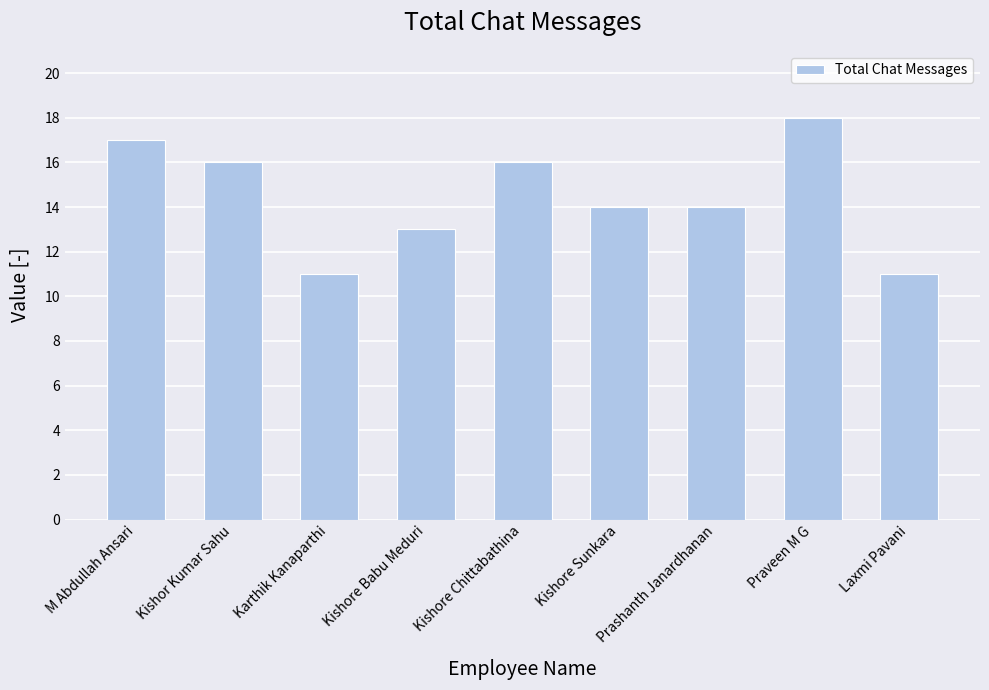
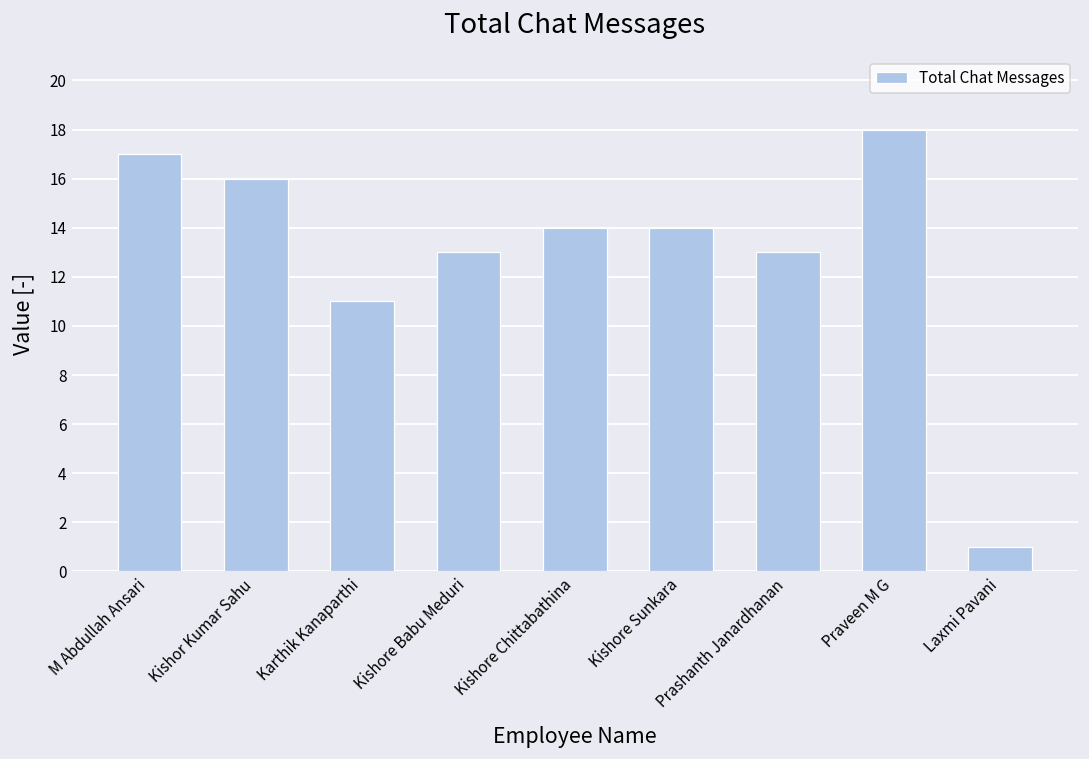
Kishore Chittabathina: 16 -> 14
Prashanth Janardhanan: 14 -> 13
Laxmi Pavani: 11 -> 1
